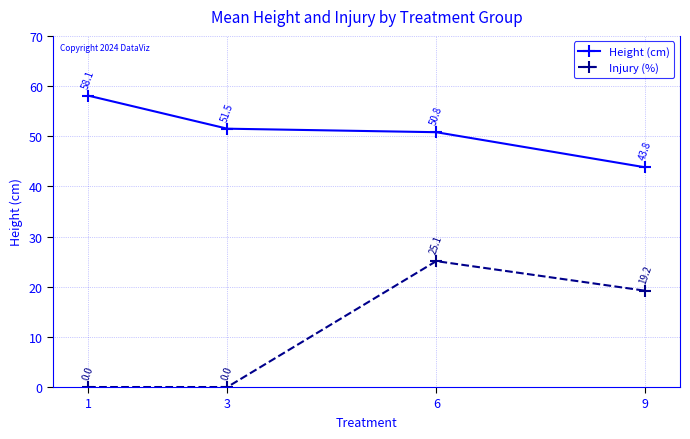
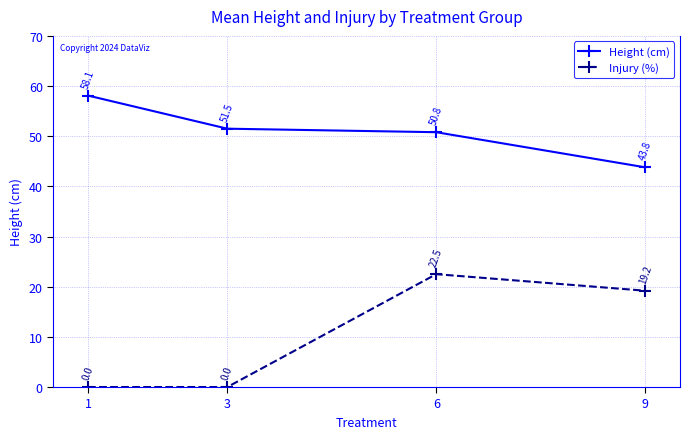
Injury (%), 6: 25.1 -> 22.5
